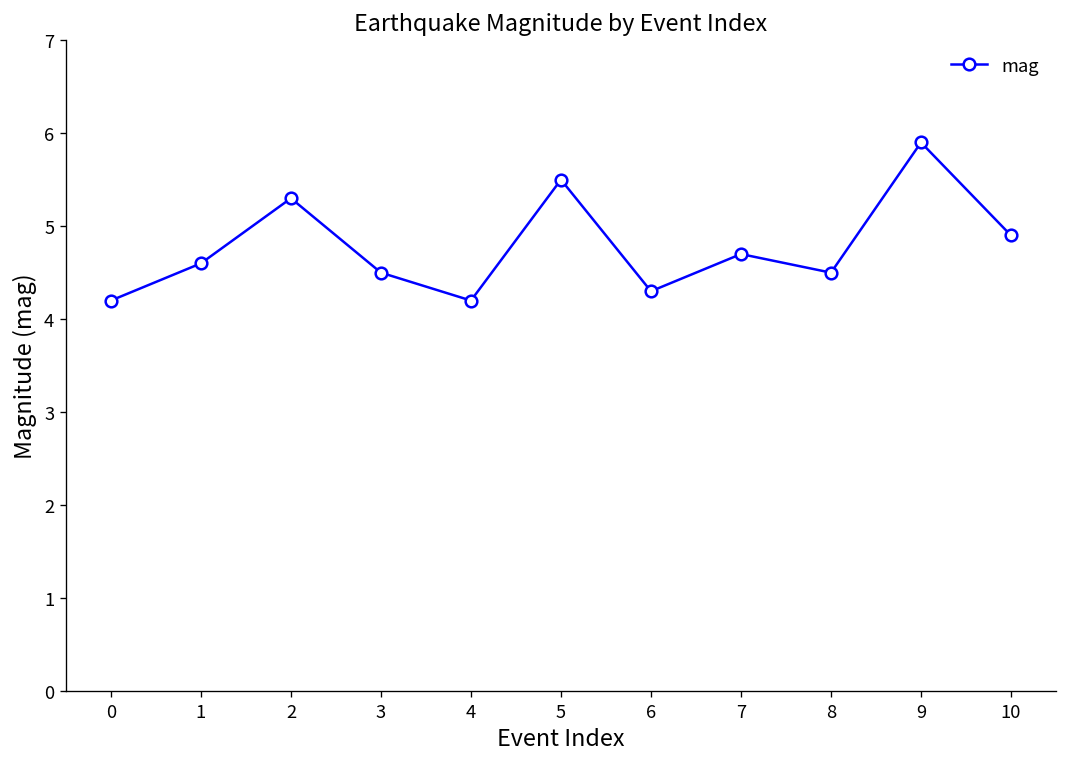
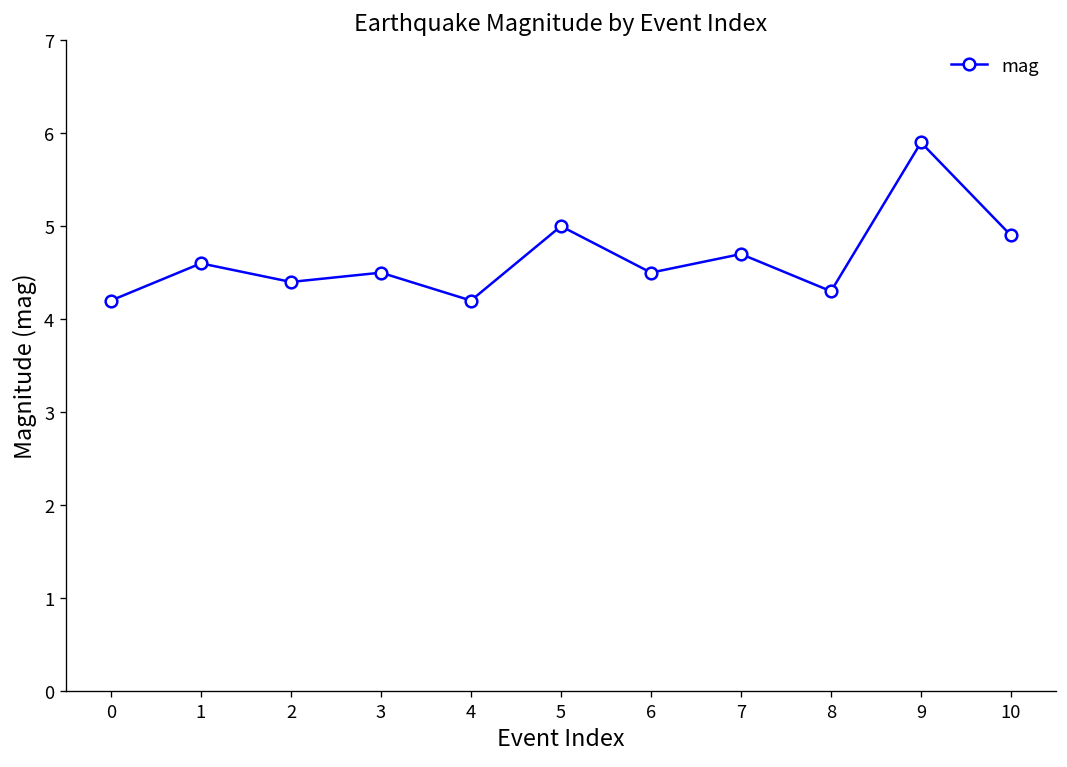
2: 5.3 -> 4.4
5: 5.5 -> 5.0
6: 4.3 -> 4.5
8: 4.5 -> 4.3
